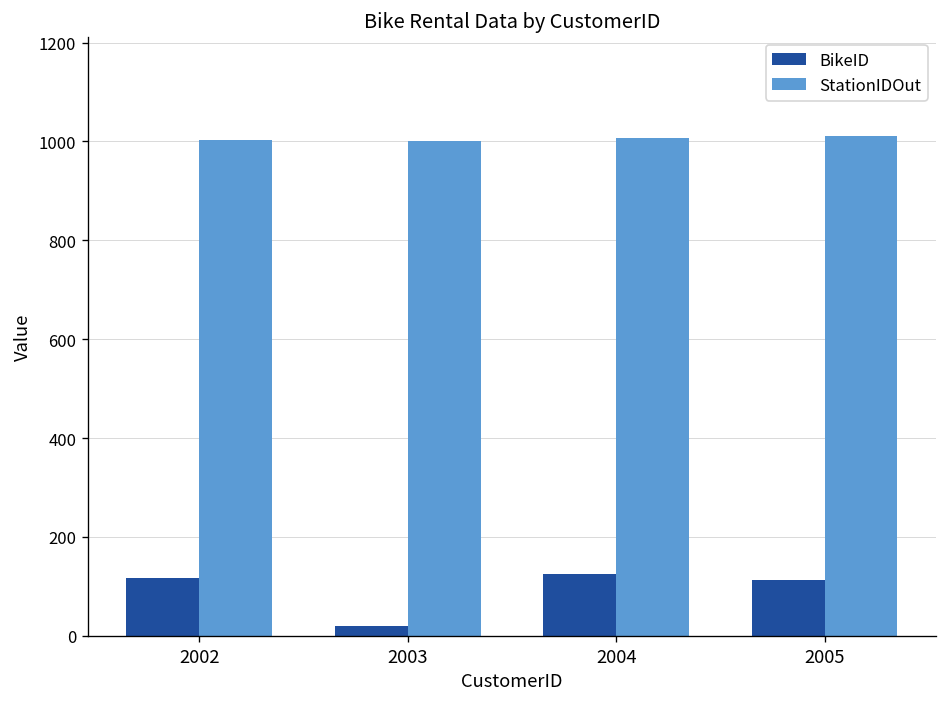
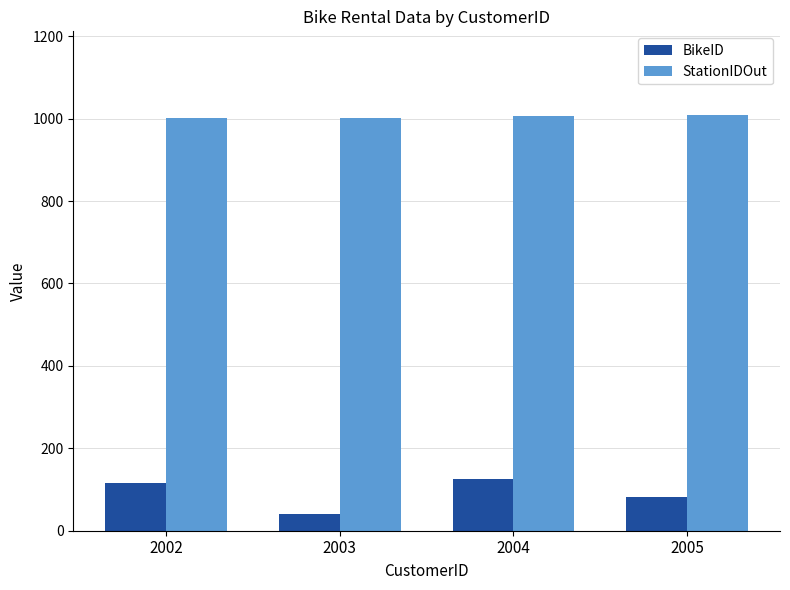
BikeID, 2003: 20 -> 40
BikeID, 2005: 110 -> 80
